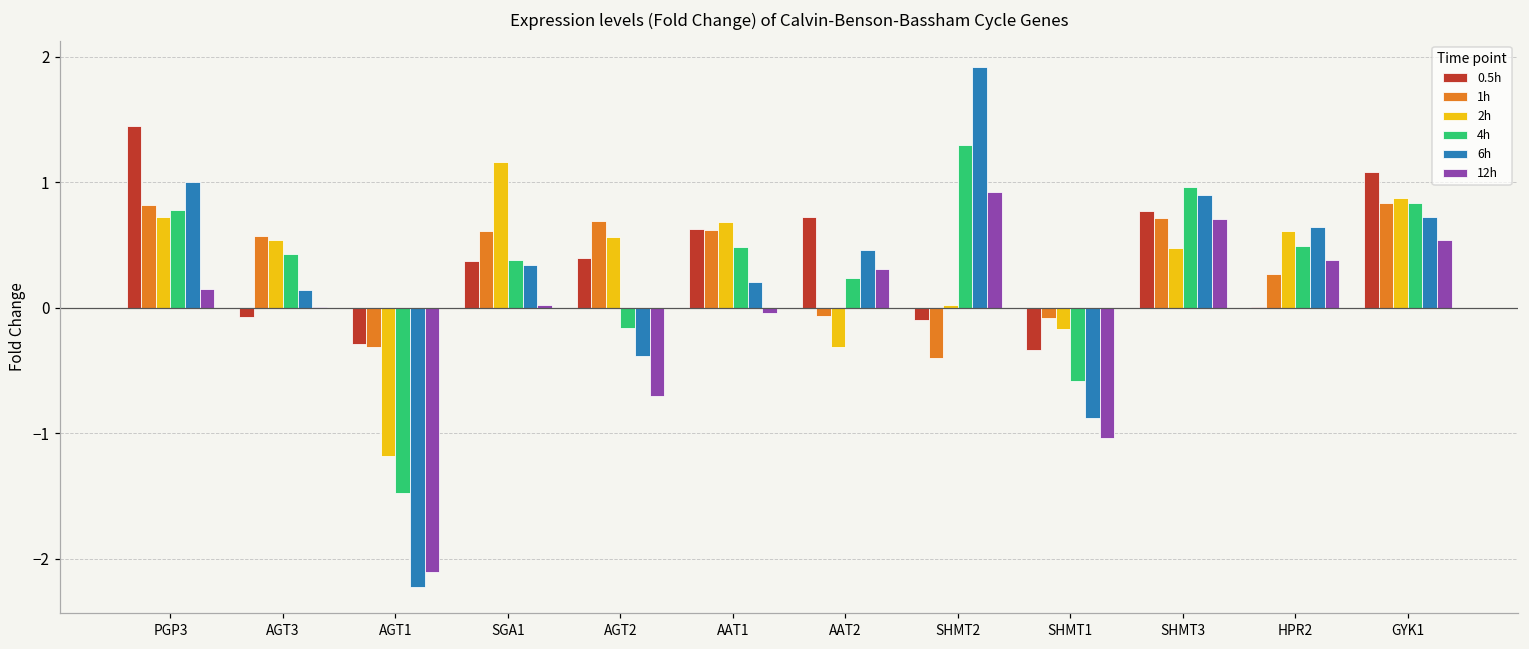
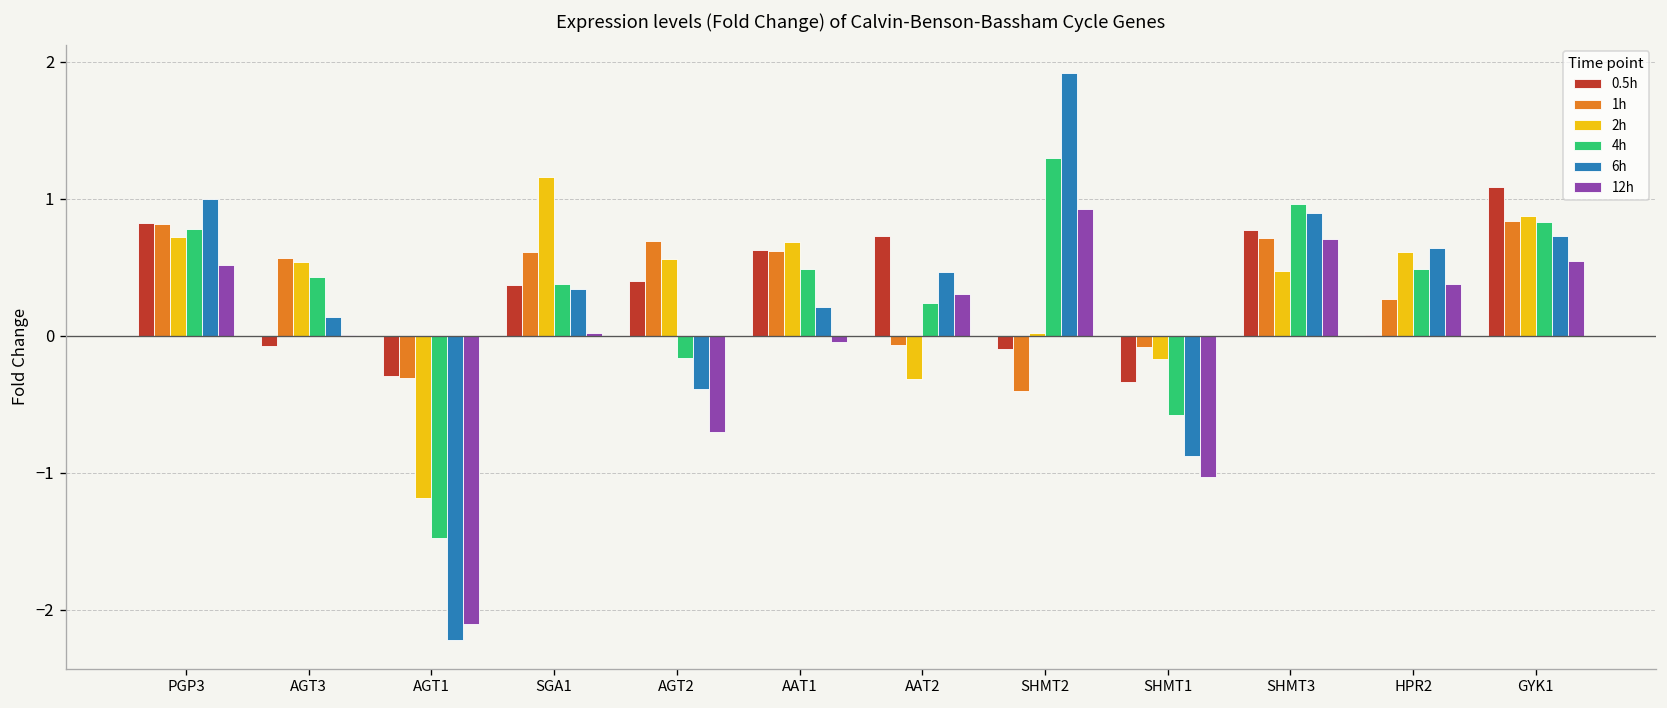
0.5h, PGP3: 1.45 -> 0.82
12h, PGP3: 0.15 -> 0.52
